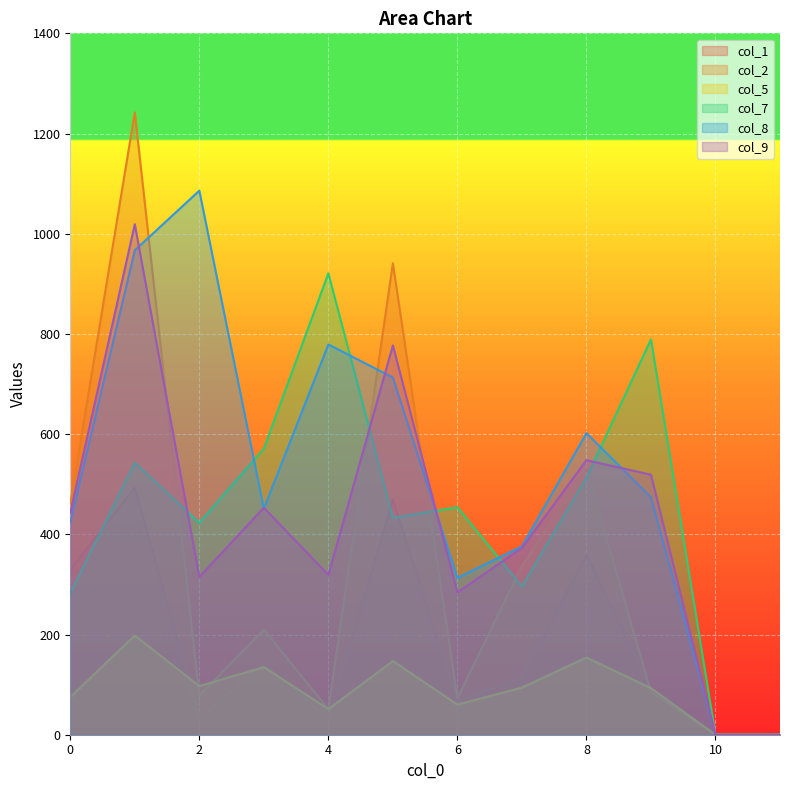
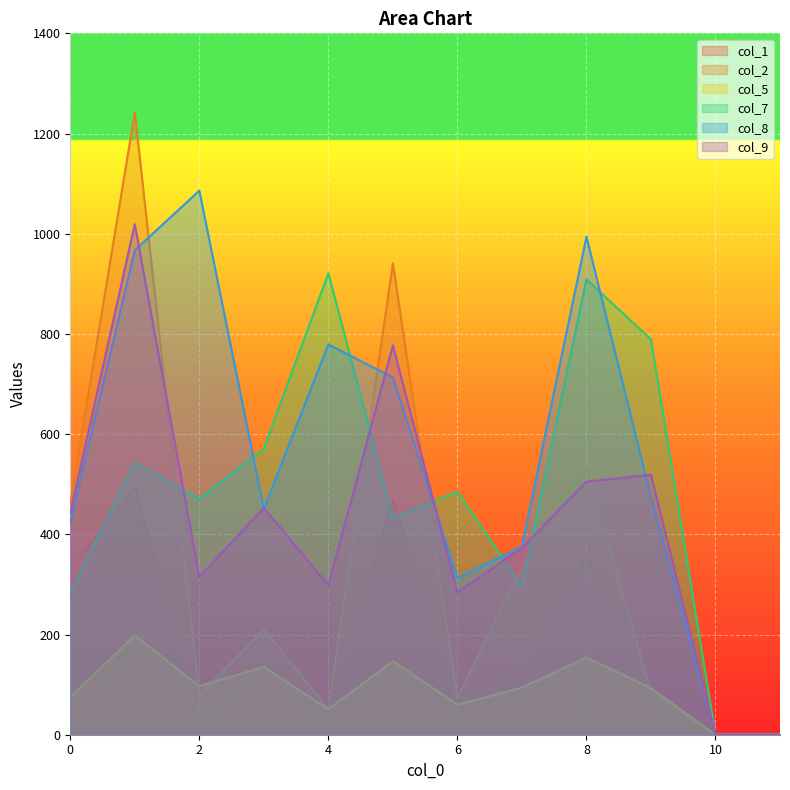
col_7, 2: 420 -> 470
col_9, 4: 320 -> 300
col_7, 6: 450 -> 490
col_7, 8: 510 -> 910
col_8, 8: 600 -> 990
col_9, 8: 550 -> 510
